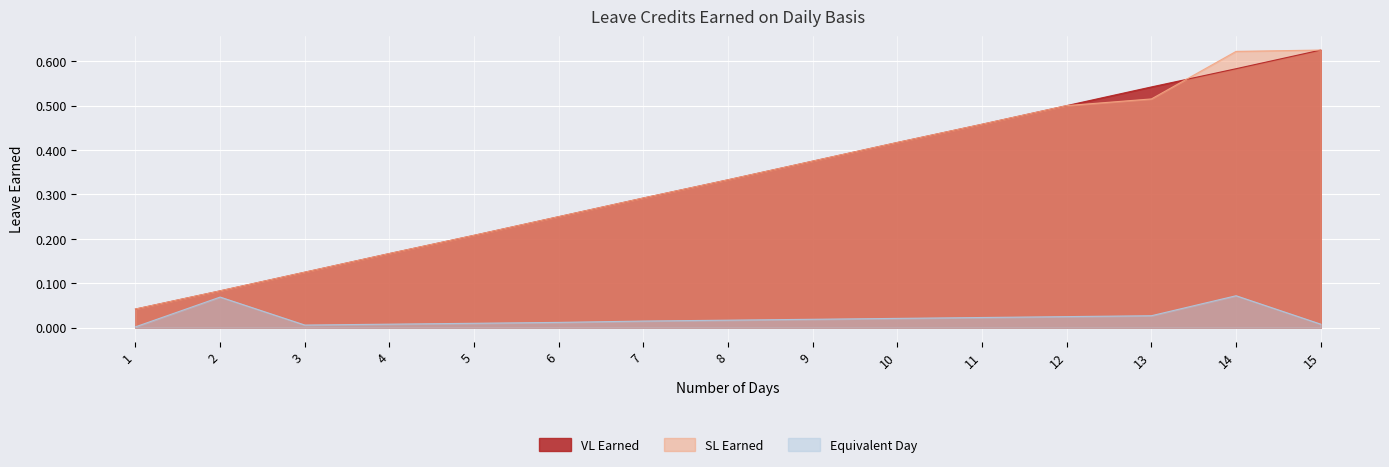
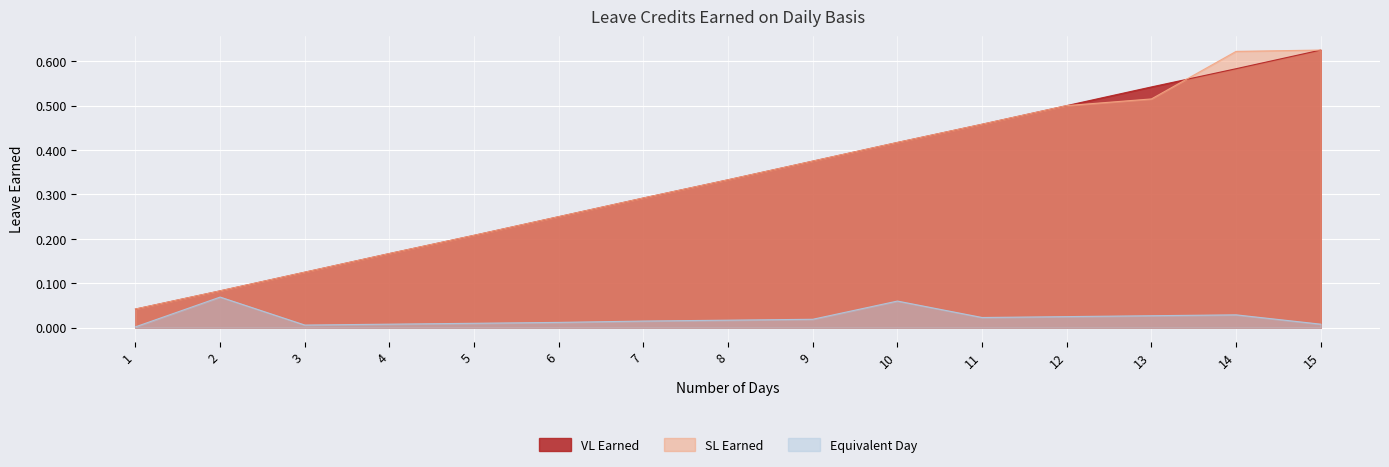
Equivalent Day, 10: 0.02 -> 0.06
Equivalent Day, 14: 0.07 -> 0.03
